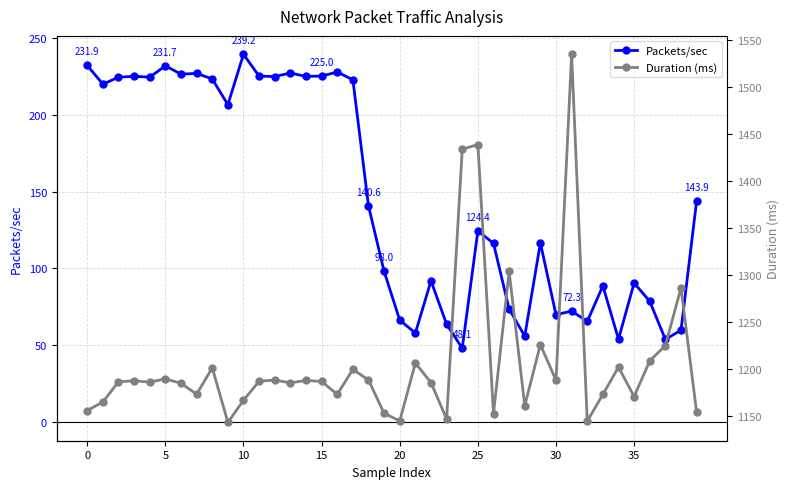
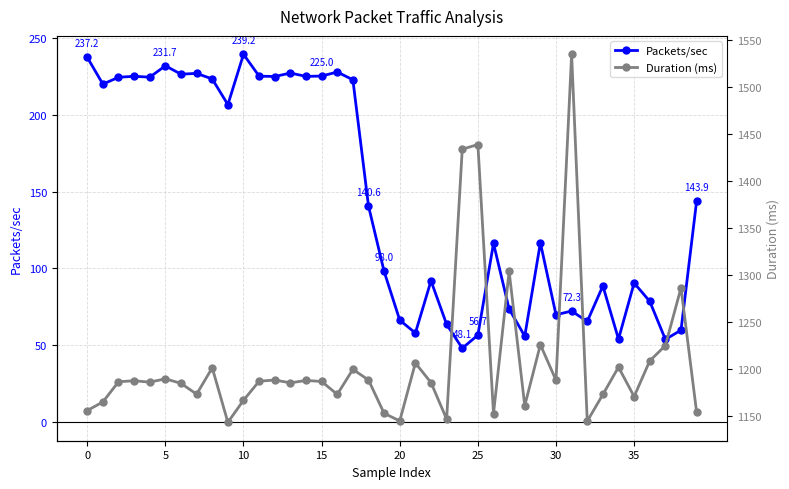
Packets/sec, 0: 231.9 -> 237.2
Packets/sec, 25: 124.4 -> 56.7
